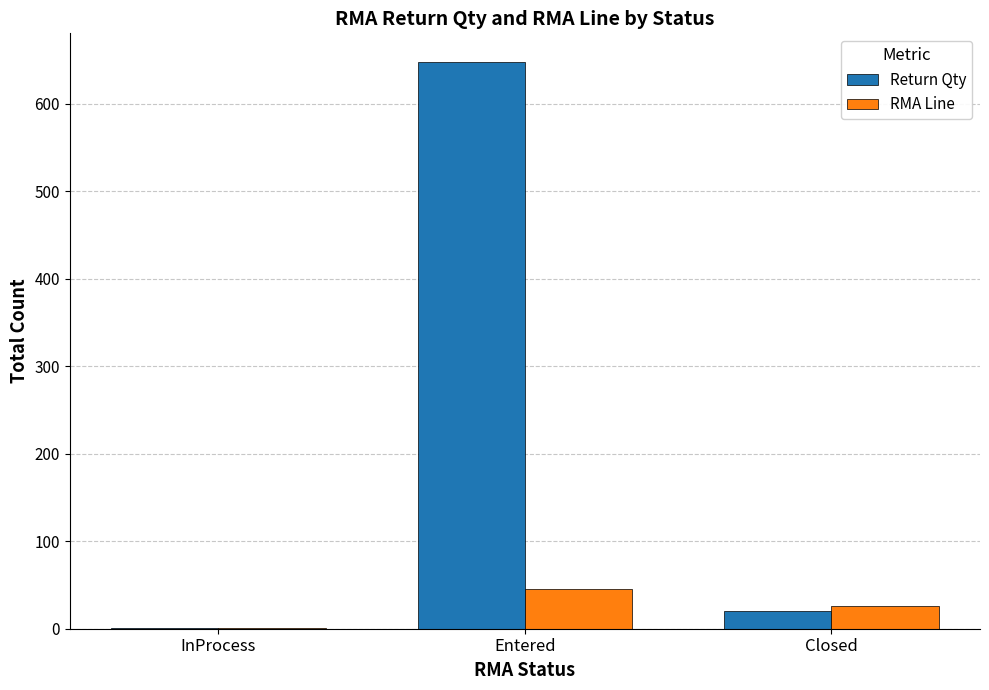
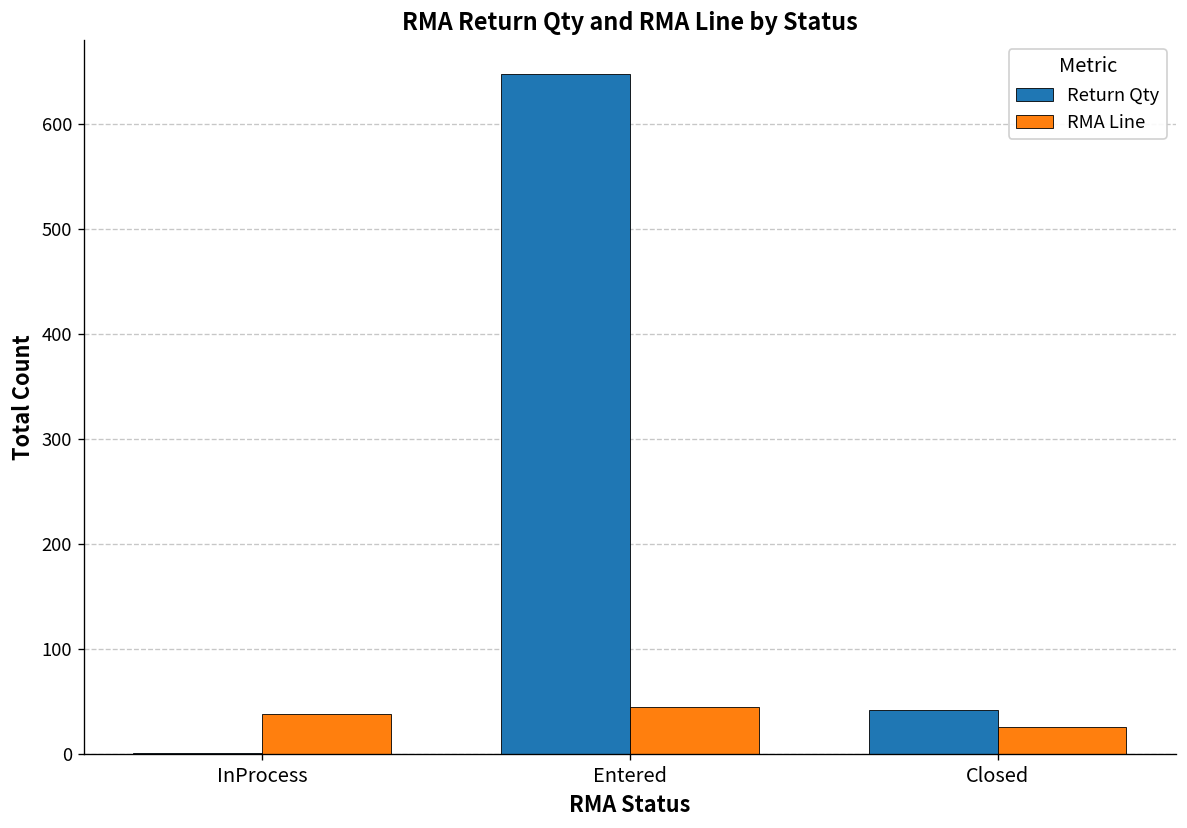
RMA Line, InProcess: 0 -> 40
Return Qty, Closed: 20 -> 40
